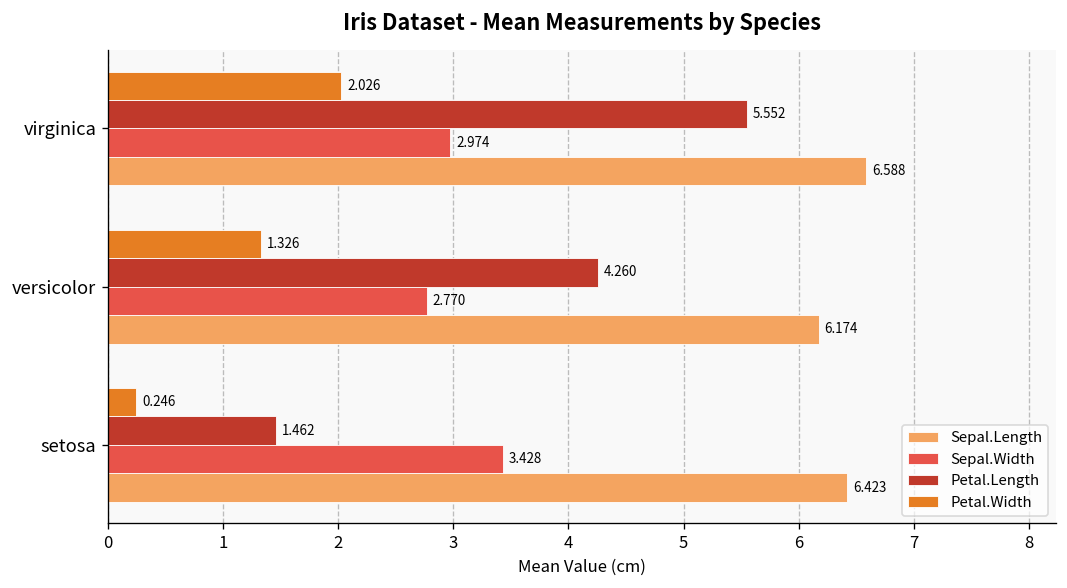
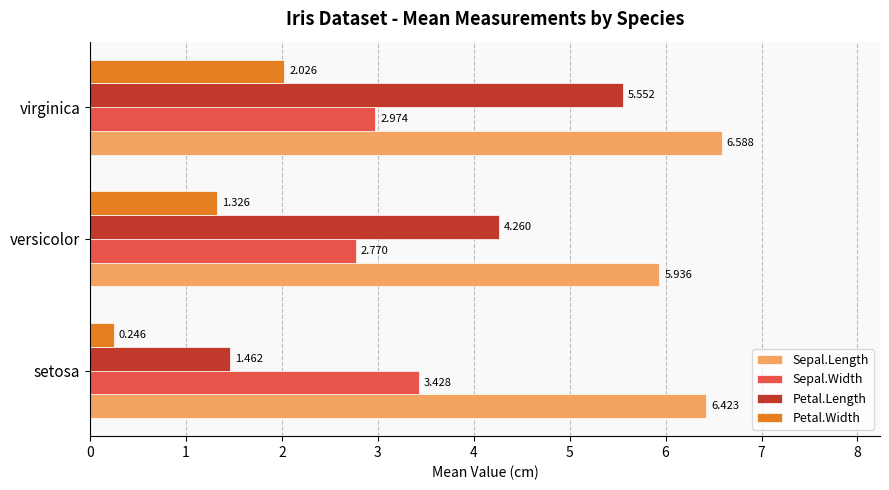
Sepal.Length, versicolor: 6.174 -> 5.936
